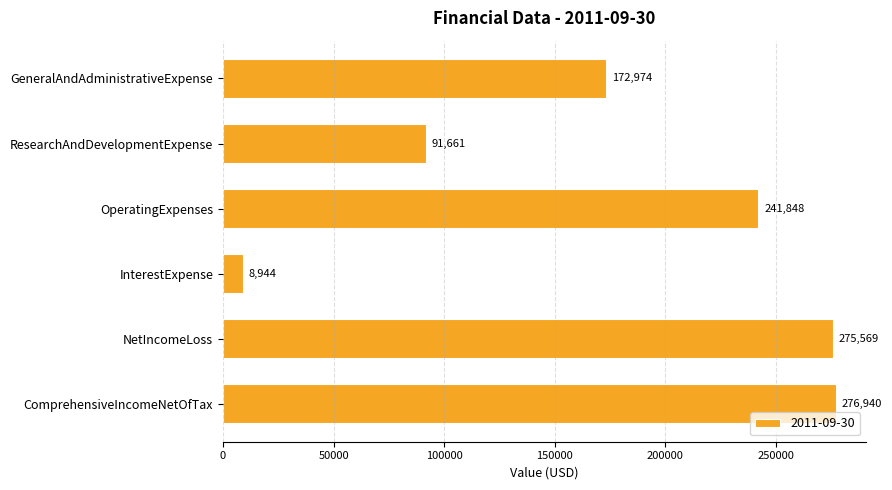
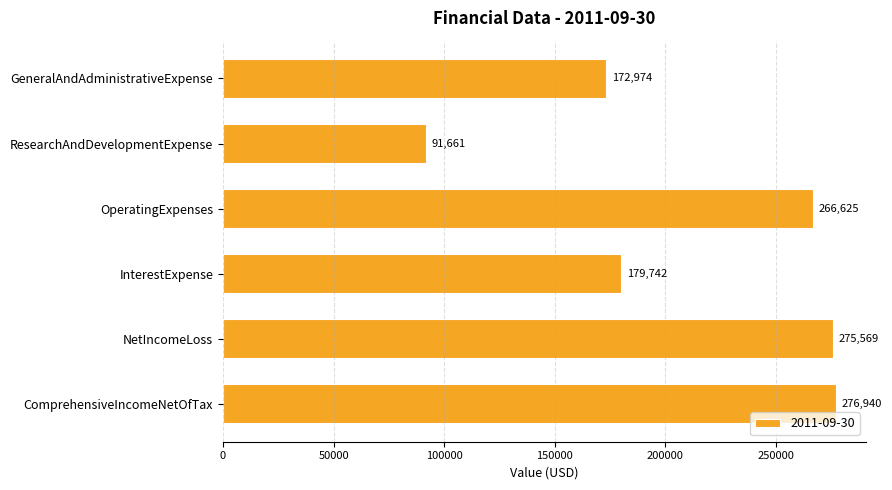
OperatingExpenses: 241,848 -> 266,625
InterestExpense: 8,944 -> 179,742
